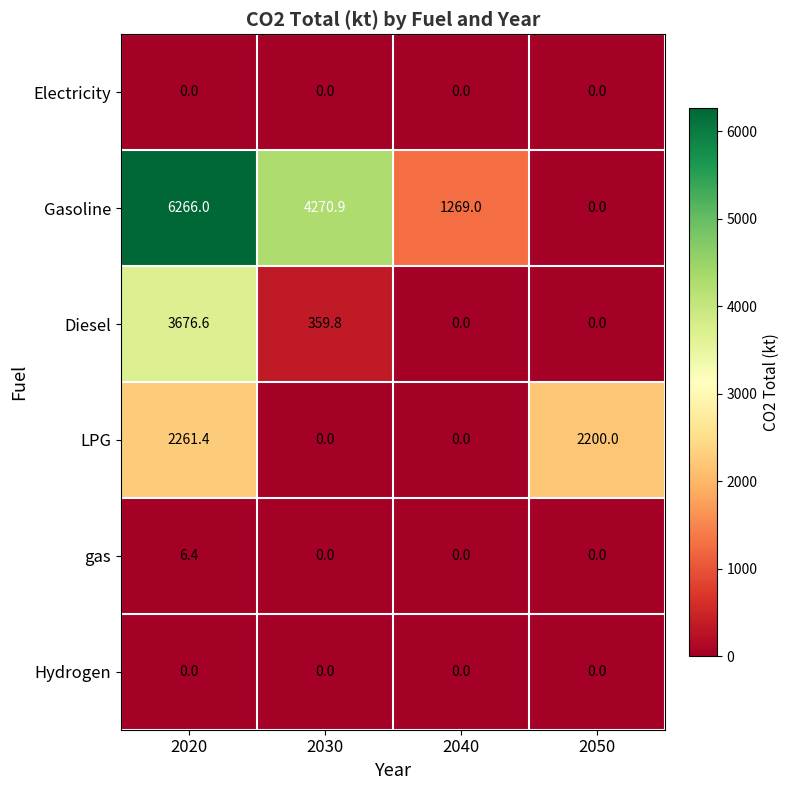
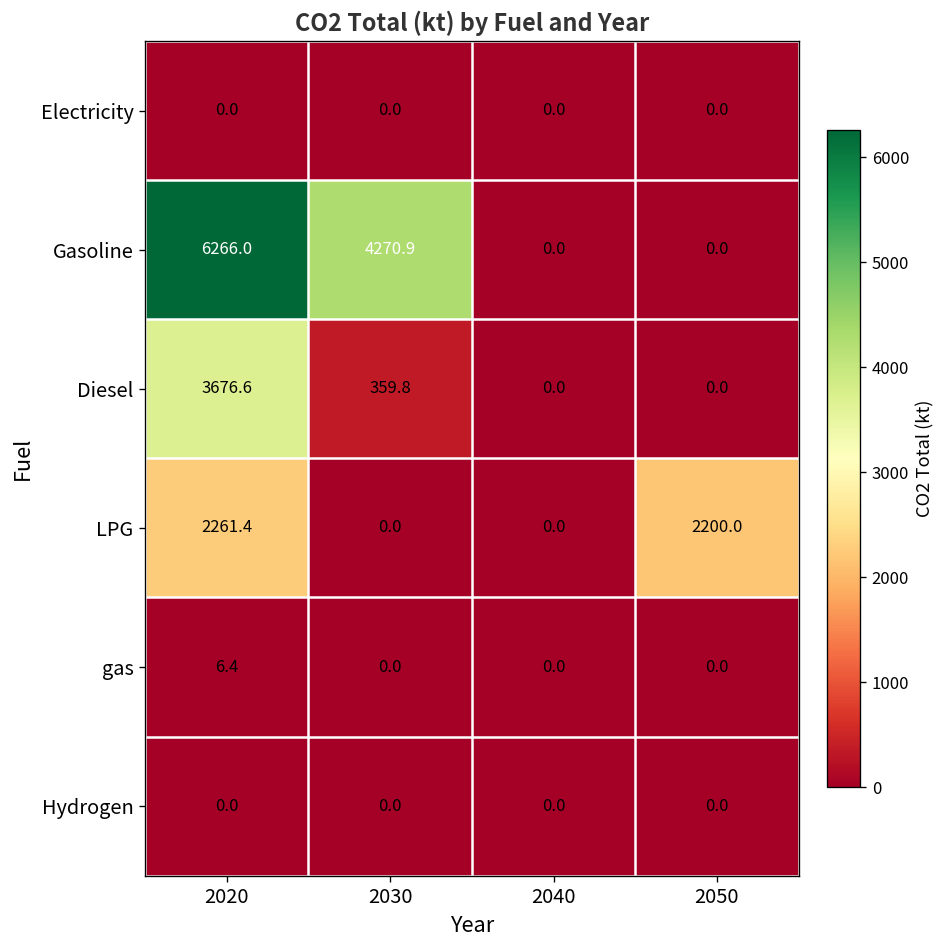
Gasoline, 2040: 1269.0 -> 0.0
